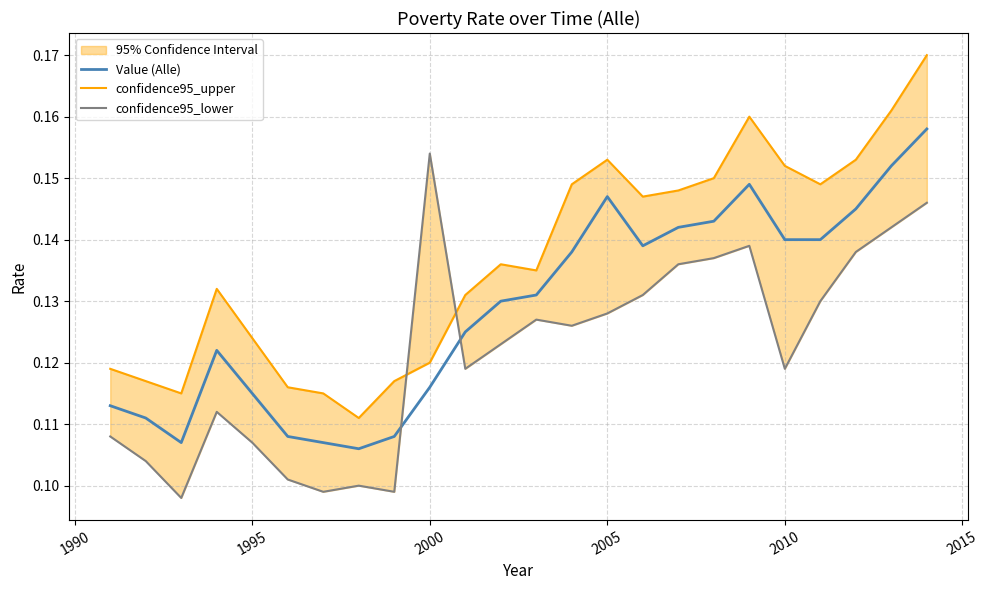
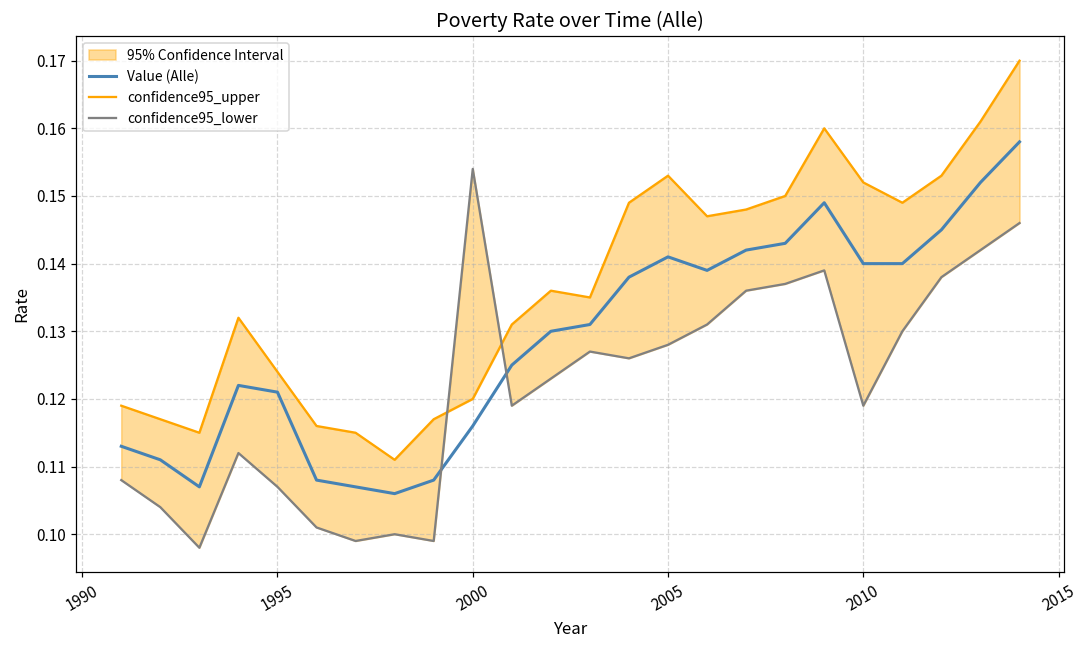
Value (Alle), 1995: 0.115 -> 0.121
Value (Alle), 2005: 0.147 -> 0.141
